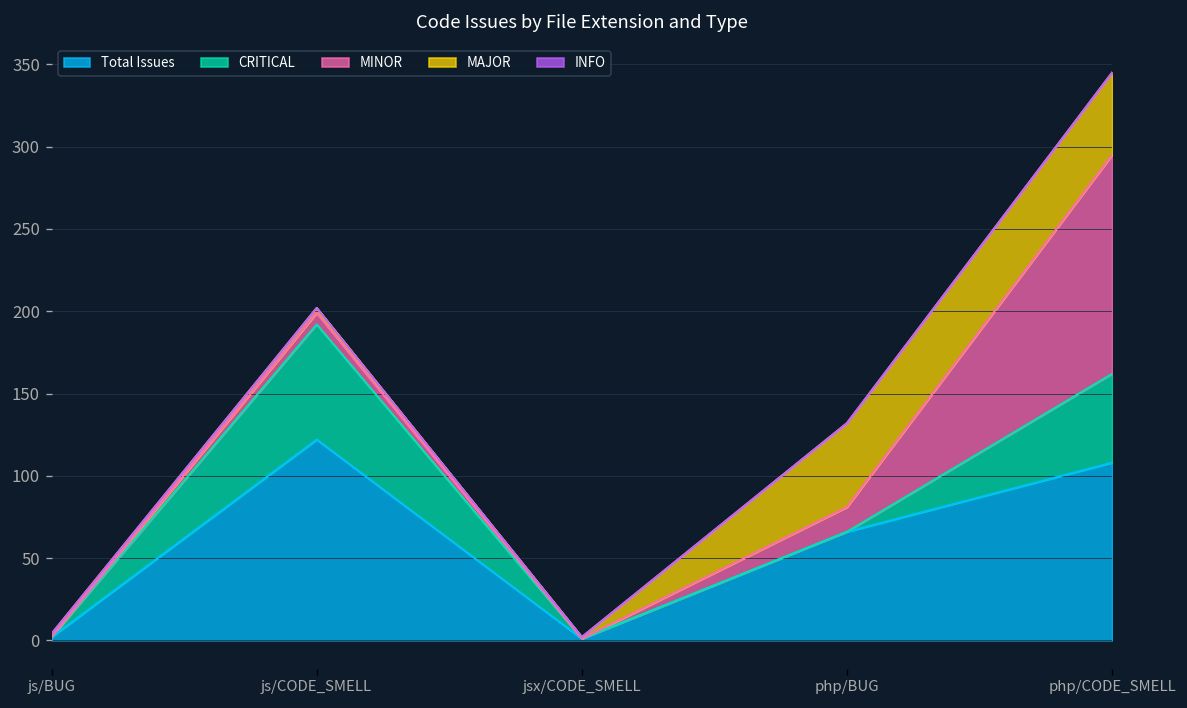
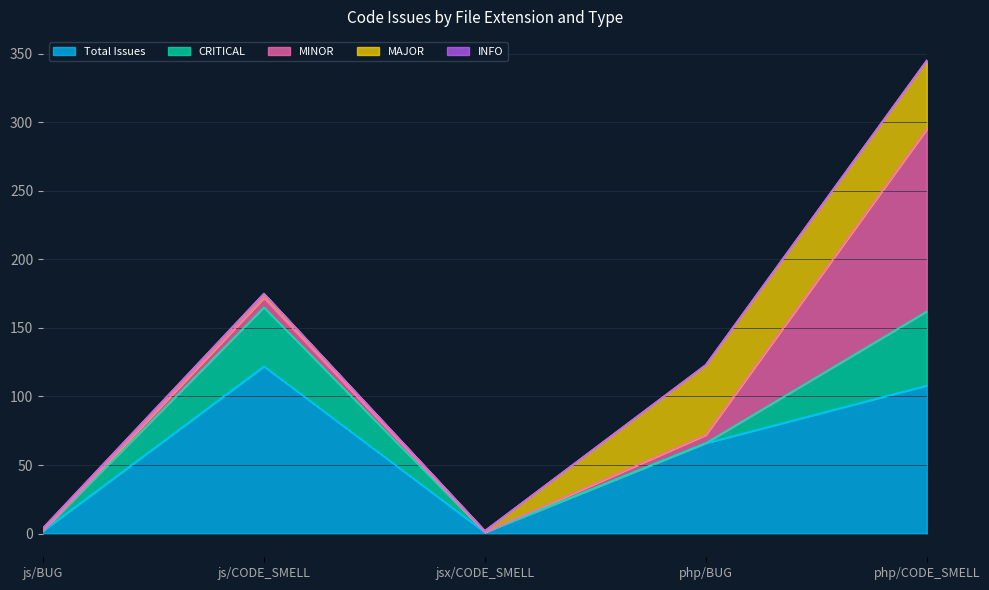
CRITICAL, js/CODE_SMELL: 70 -> 43
MINOR, php/BUG: 15 -> 6
